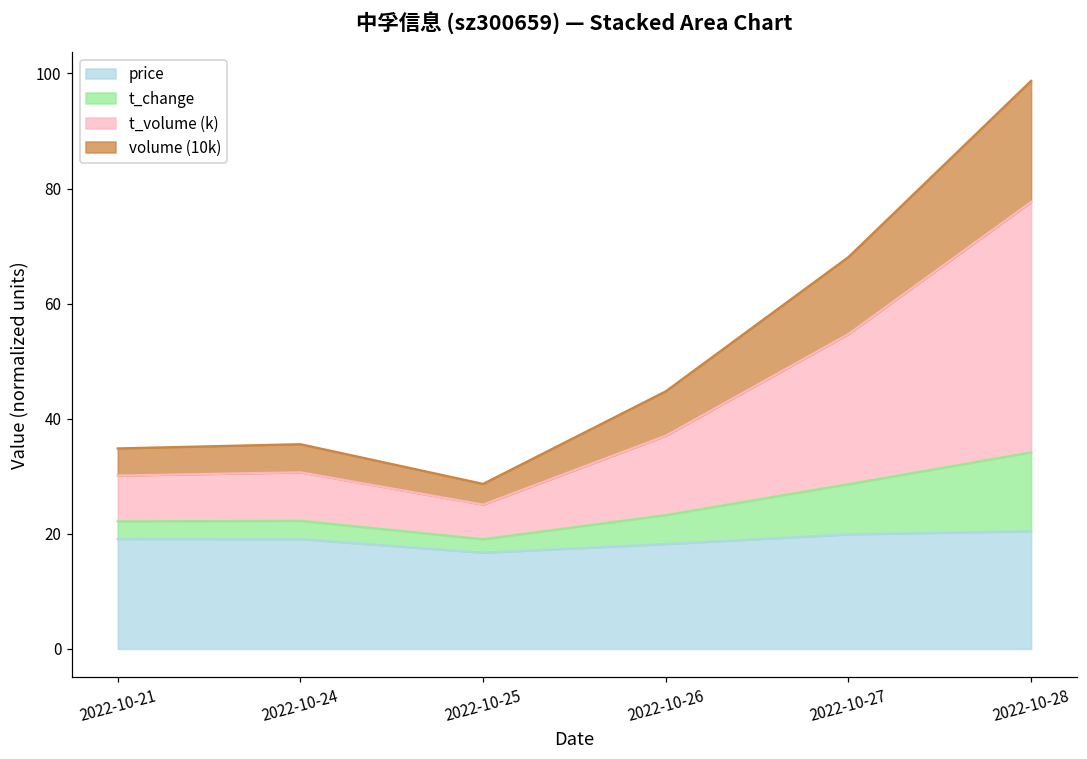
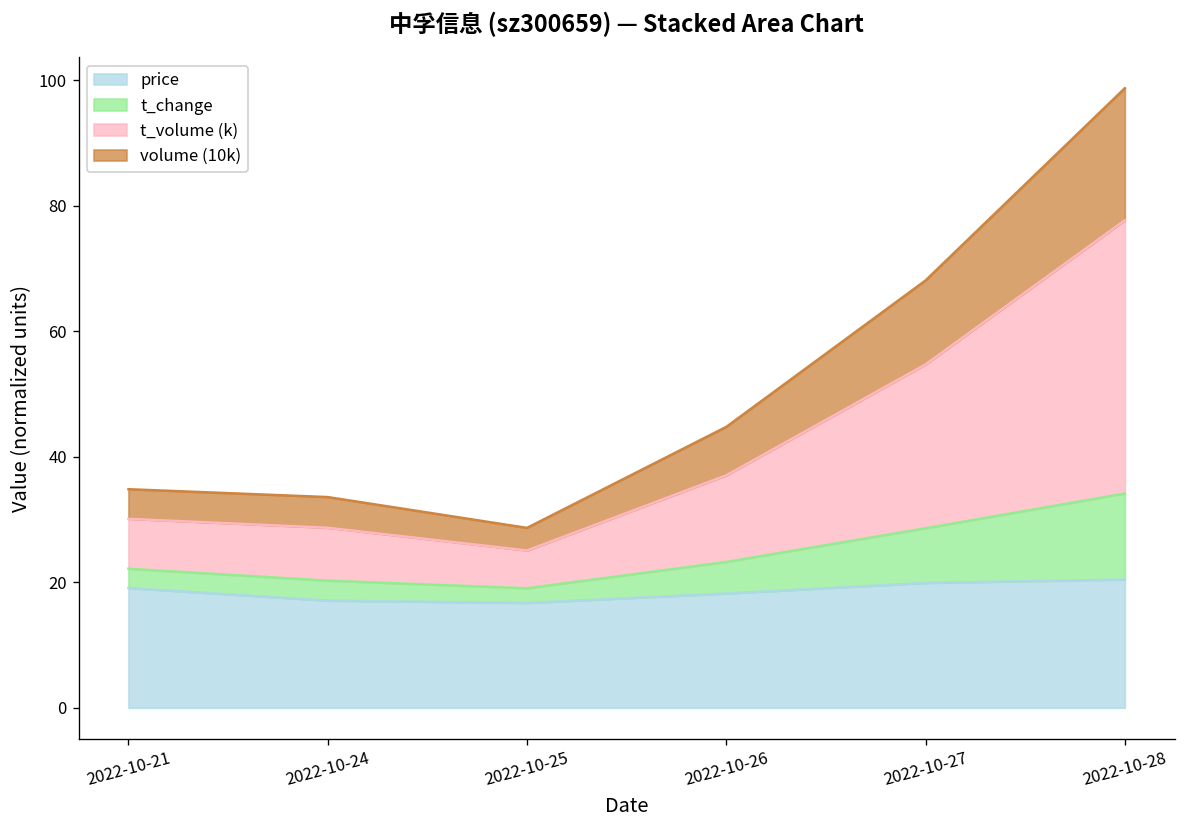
price, 2022-10-24: 19 -> 17
